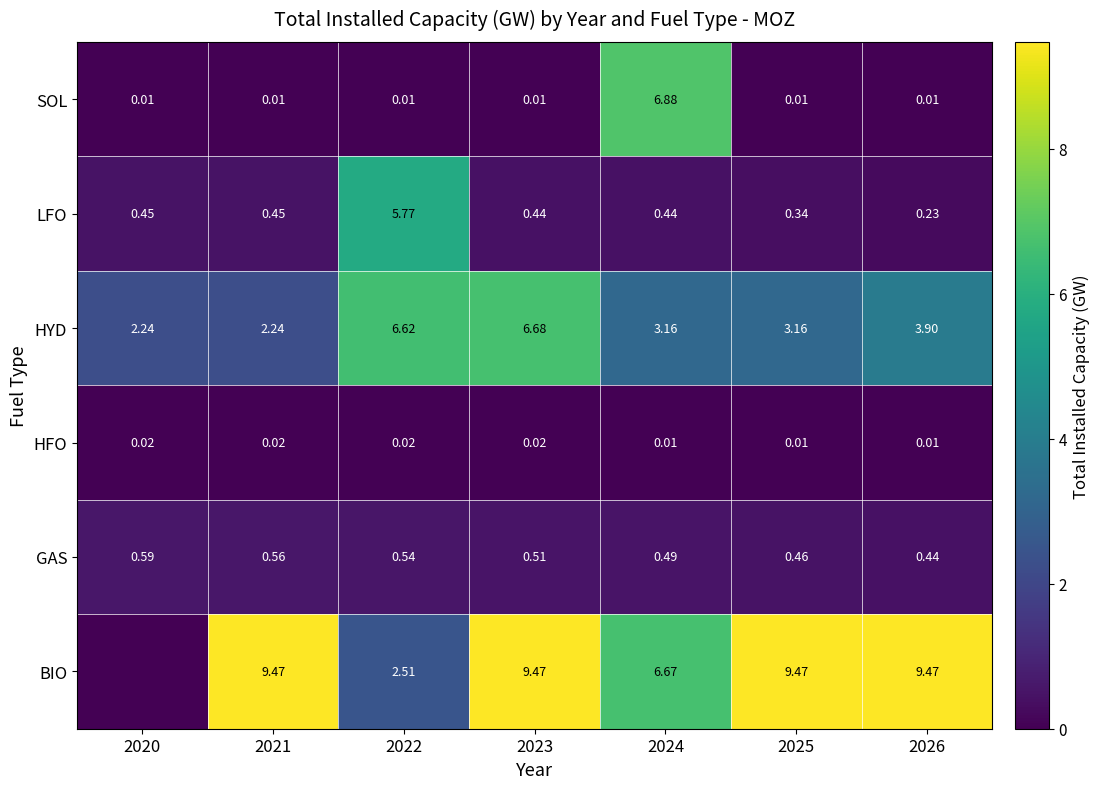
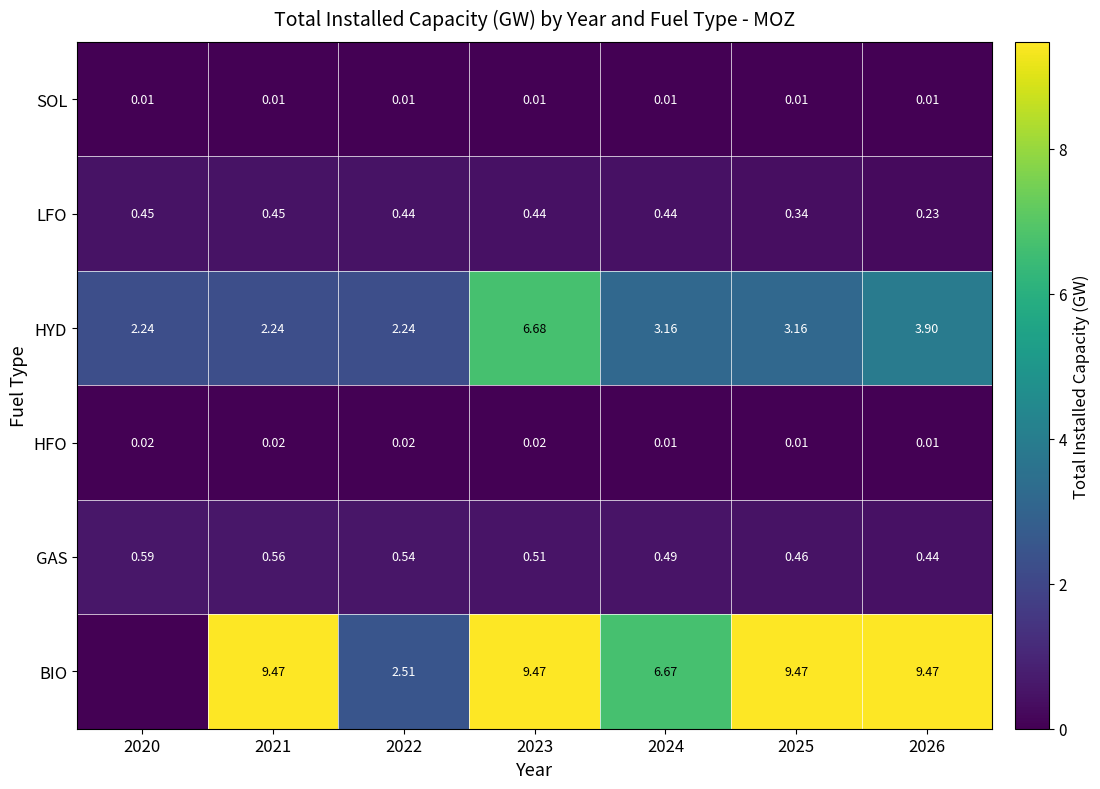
SOL, 2024: 6.88 -> 0.01
LFO, 2022: 5.77 -> 0.44
HYD, 2022: 6.62 -> 2.24
